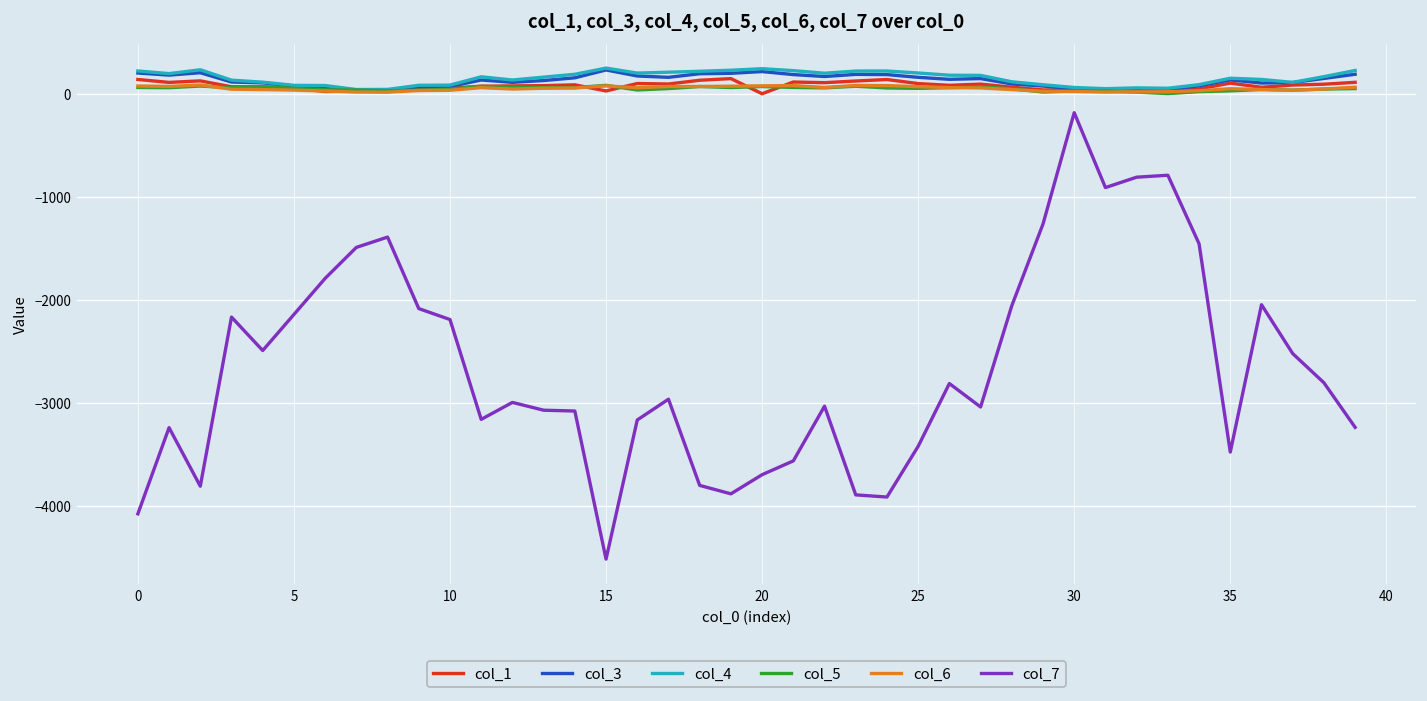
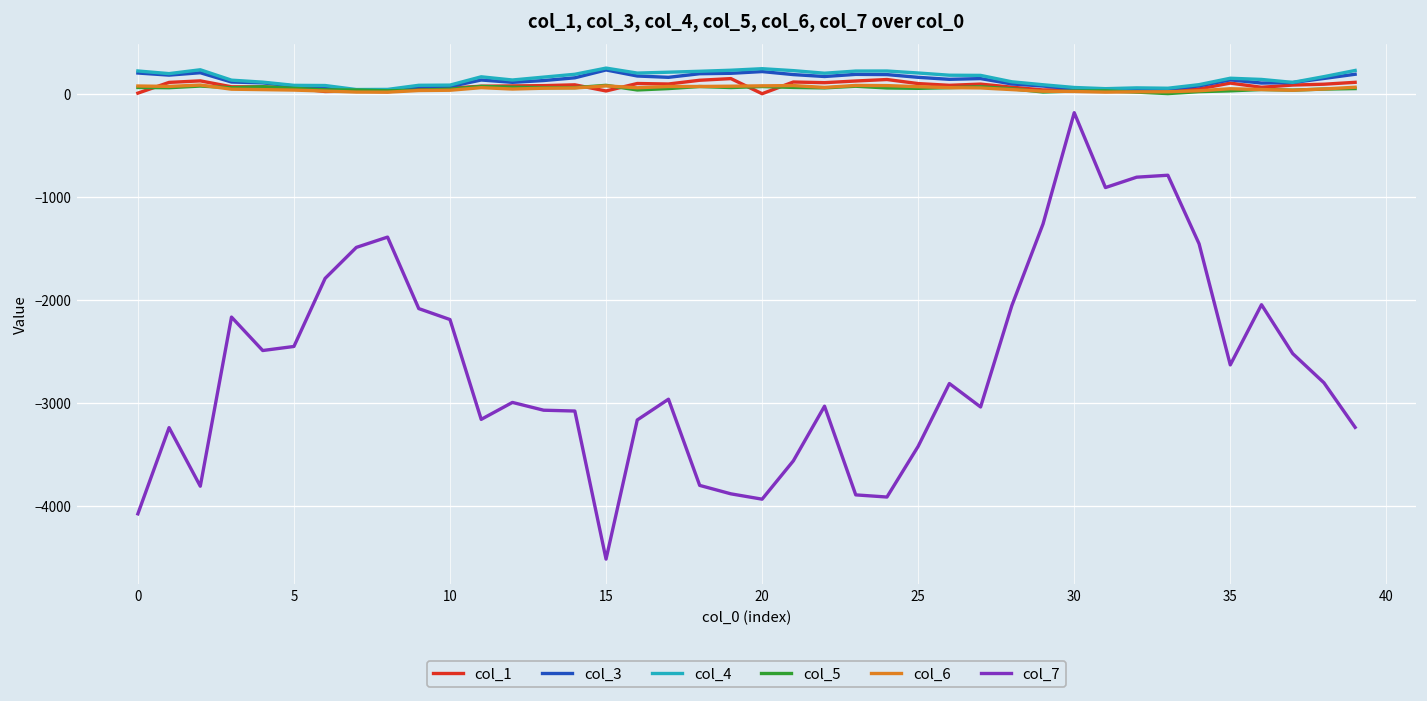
col_1, 0: 100 -> 0
col_7, 5: -2100 -> -2500
col_7, 20: -3700 -> -3900
col_7, 35: -3500 -> -2600
